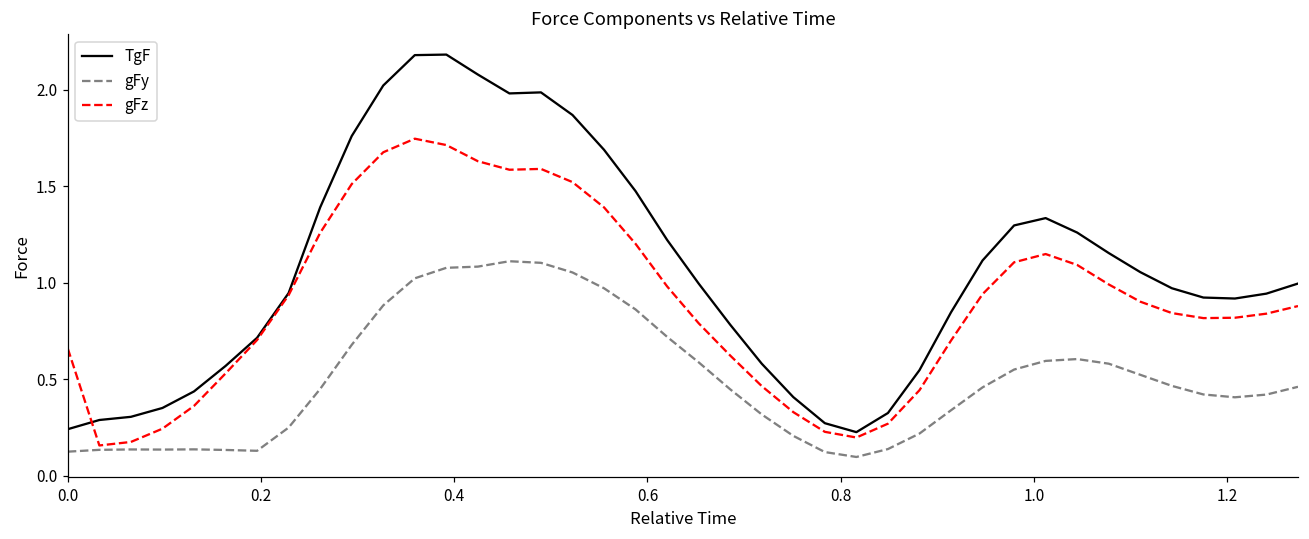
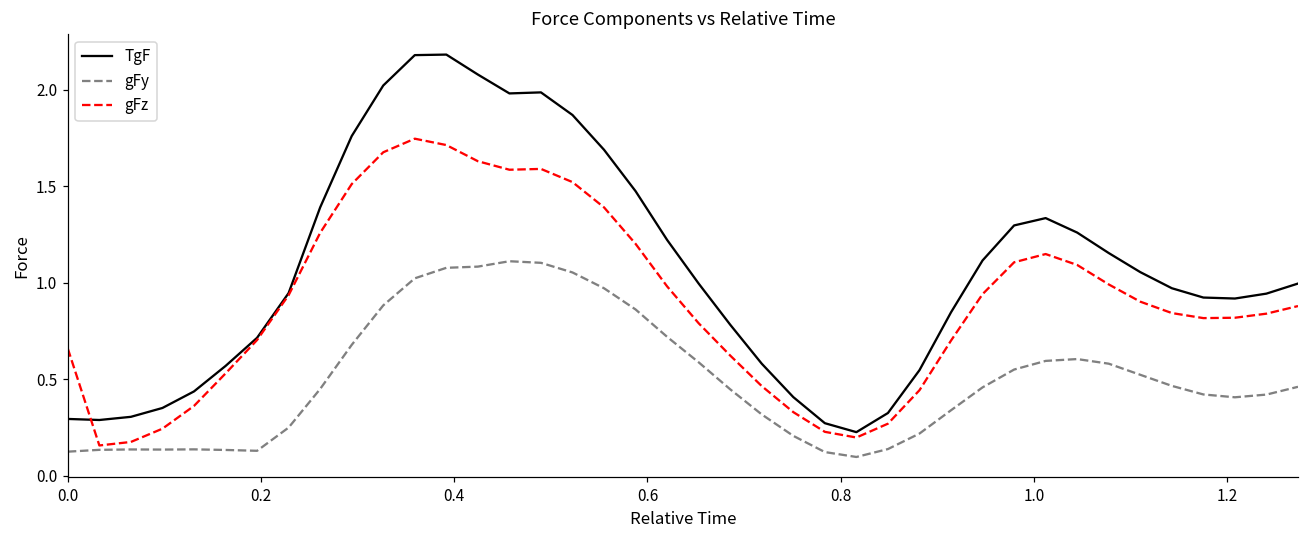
TgF, 0.0: 0.24 -> 0.29
